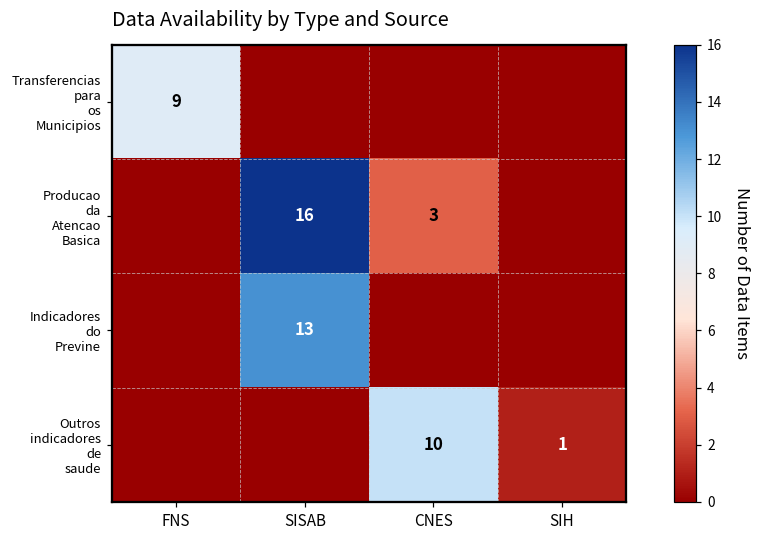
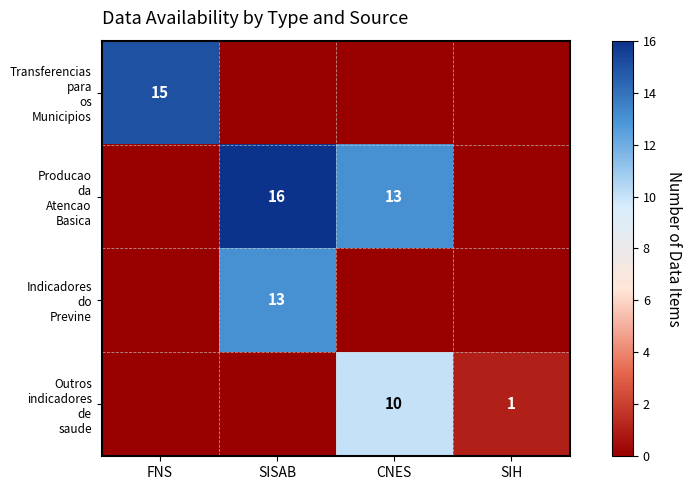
Transferencias para os Municipios, FNS: 9 -> 15
Producao da Atencao Basica, CNES: 3 -> 13
